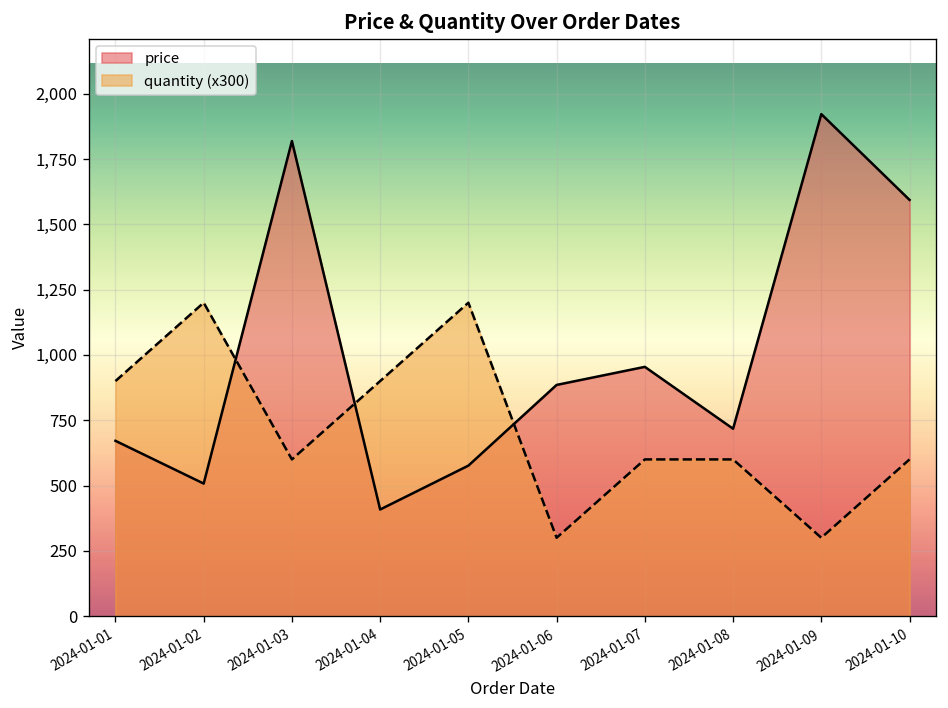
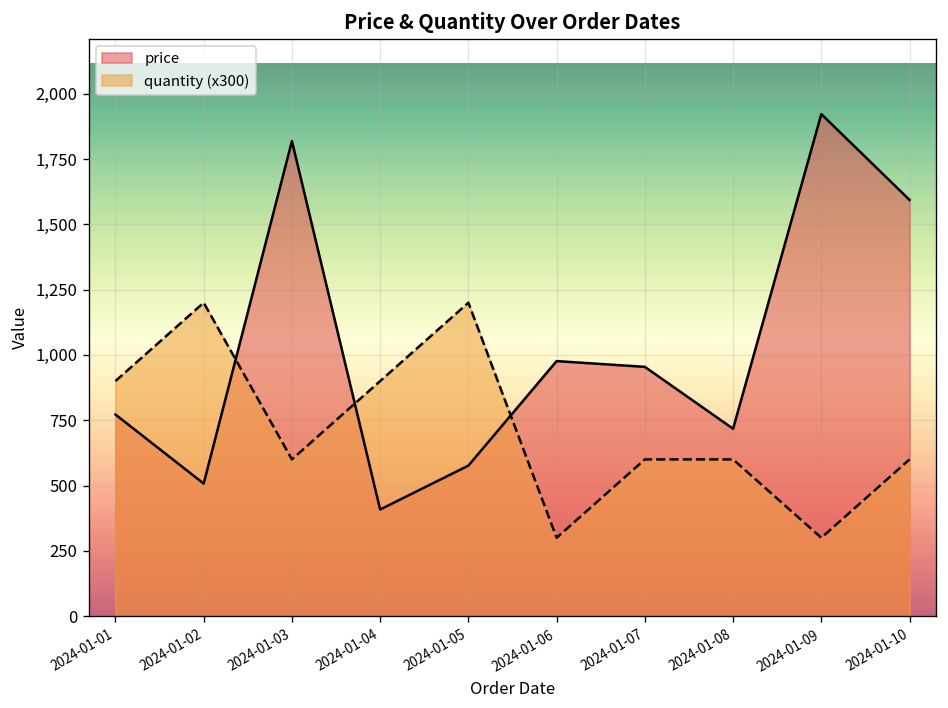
price, 2024-01-01: 670 -> 770
price, 2024-01-06: 890 -> 980
